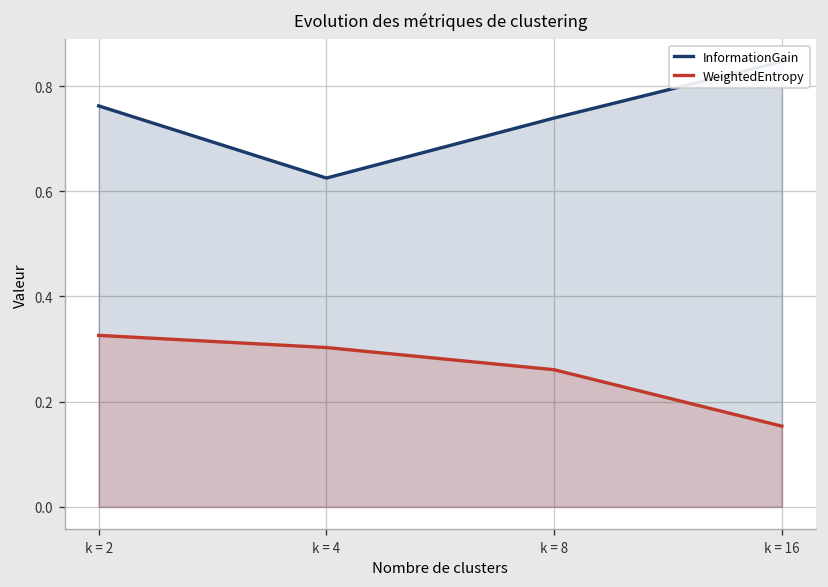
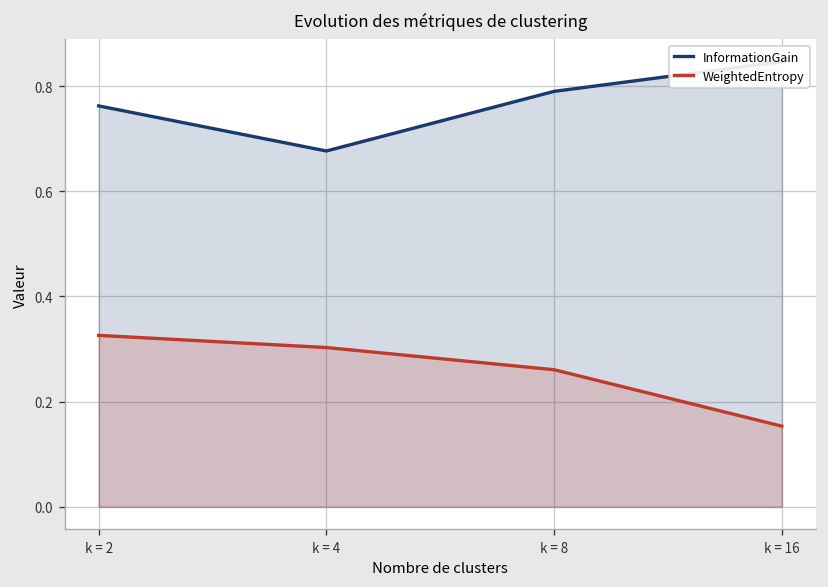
InformationGain, k = 4: 0.63 -> 0.68
InformationGain, k = 8: 0.74 -> 0.79
